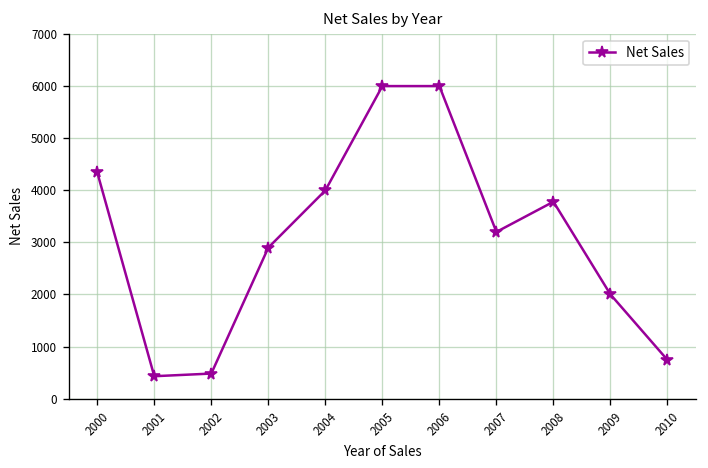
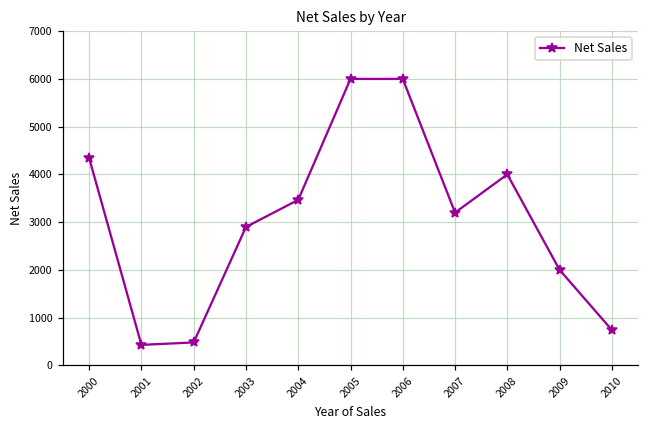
2004: 4000 -> 3500
2008: 3800 -> 4000
